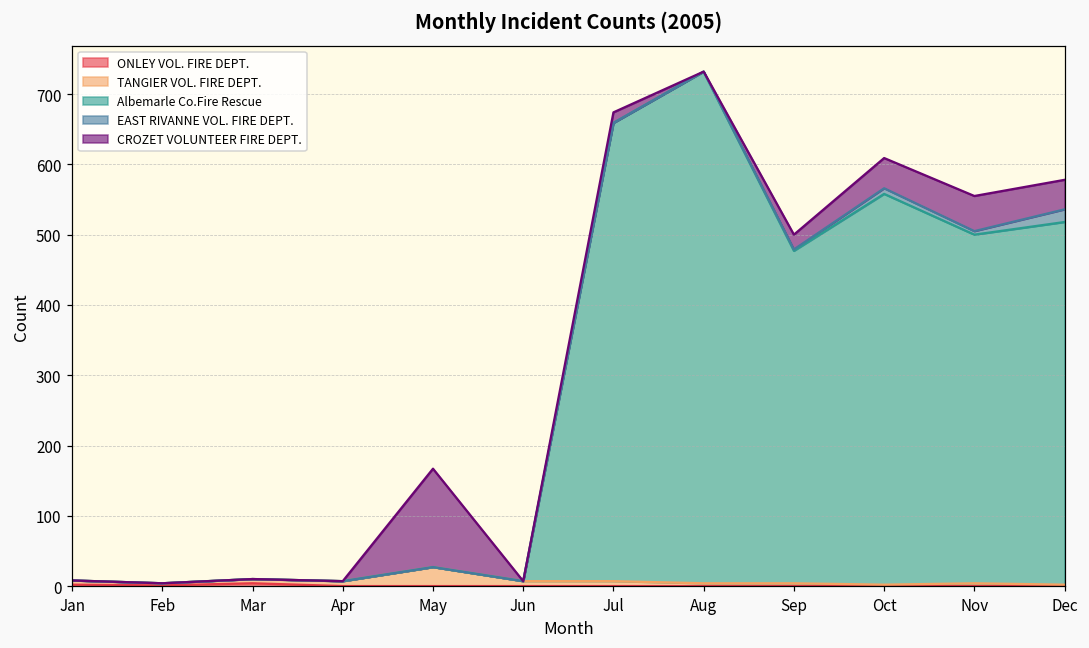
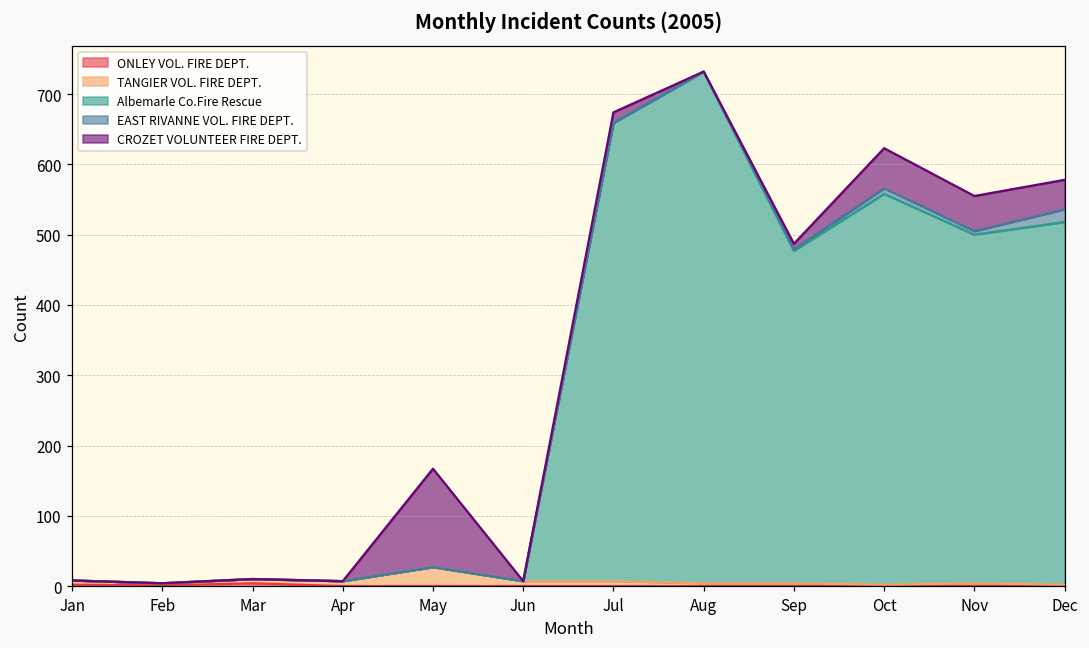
CROZET VOLUNTEER FIRE DEPT., Sep: 20 -> 10
CROZET VOLUNTEER FIRE DEPT., Oct: 40 -> 60
